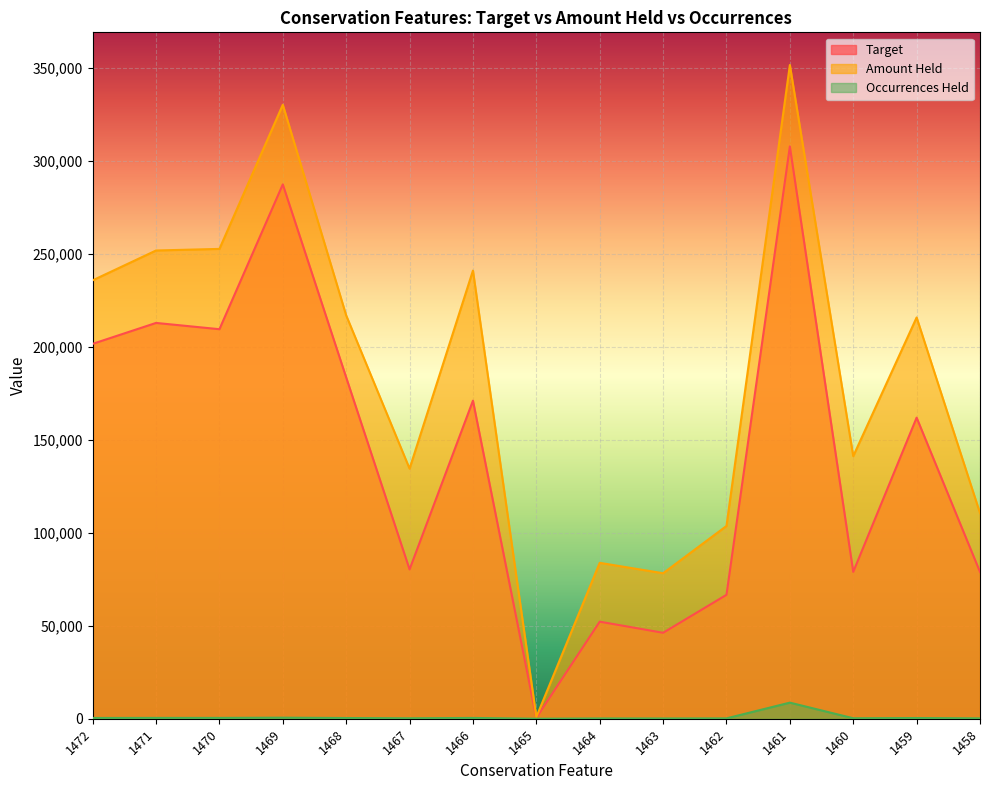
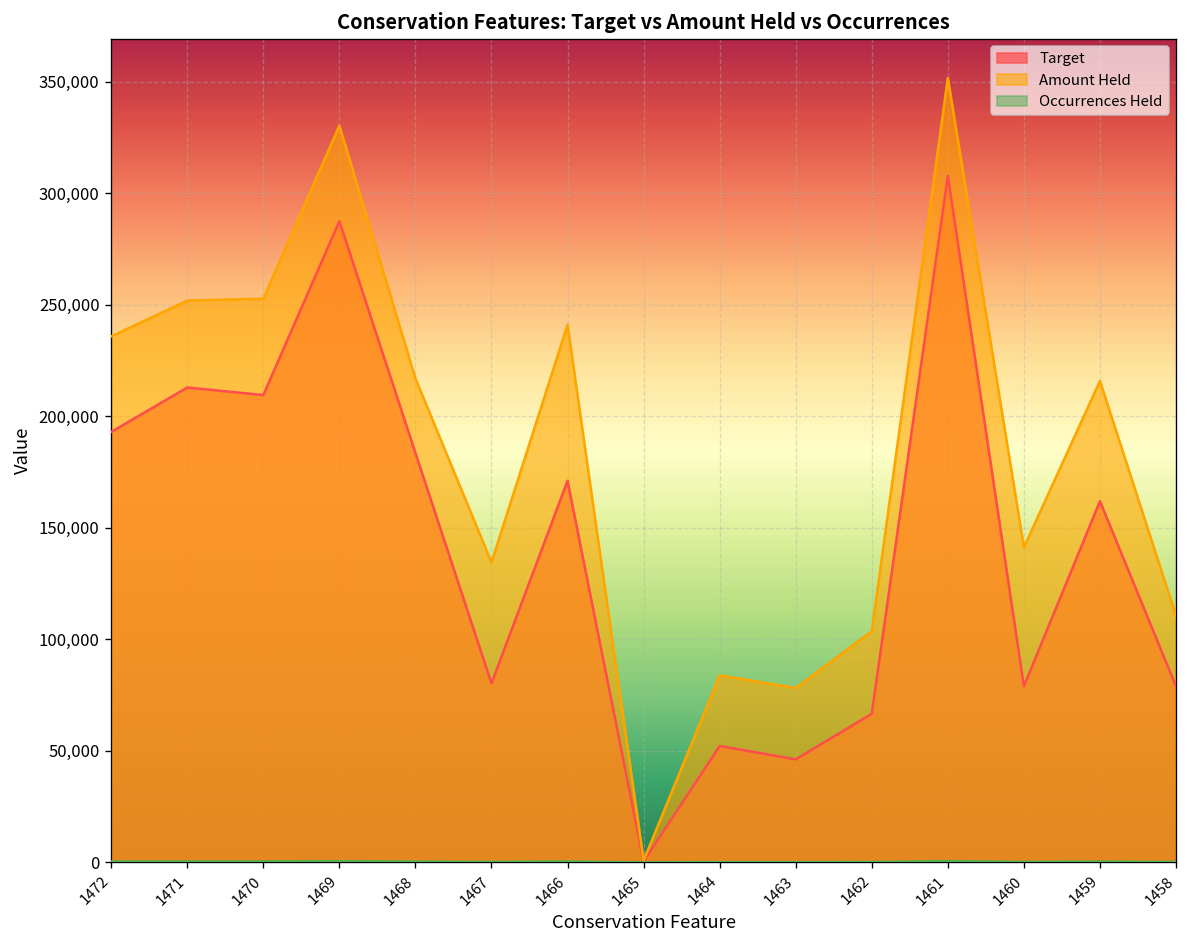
Target, 1472: 202,000 -> 193,000
Occurrences Held, 1461: 9,000 -> 1,000
